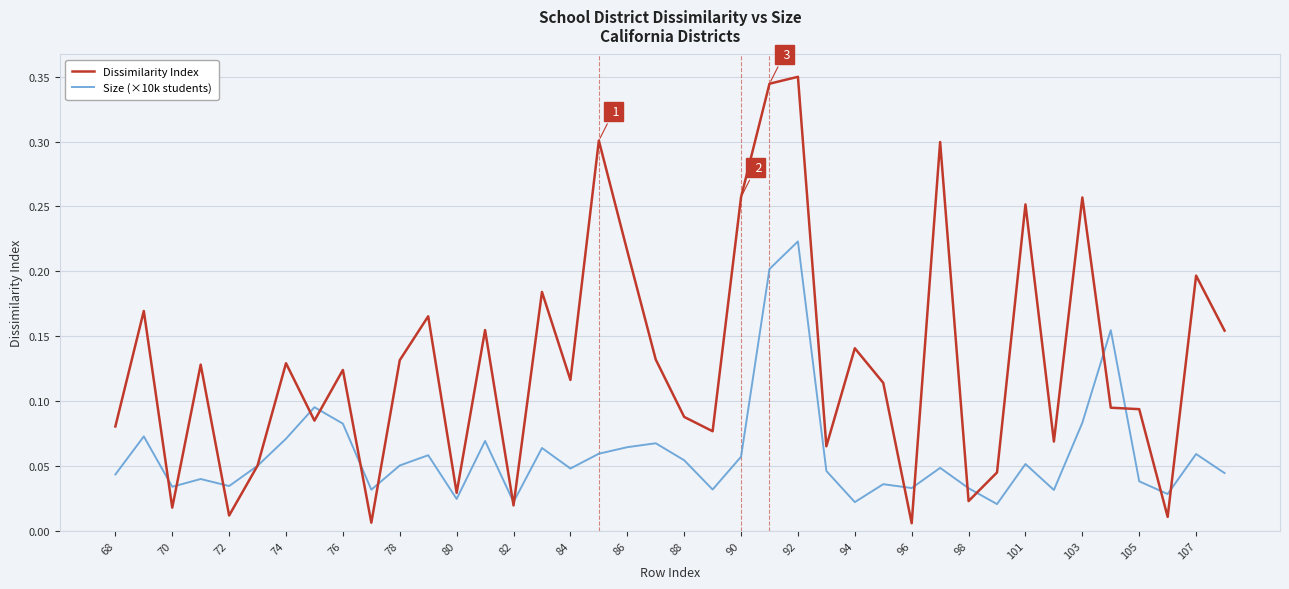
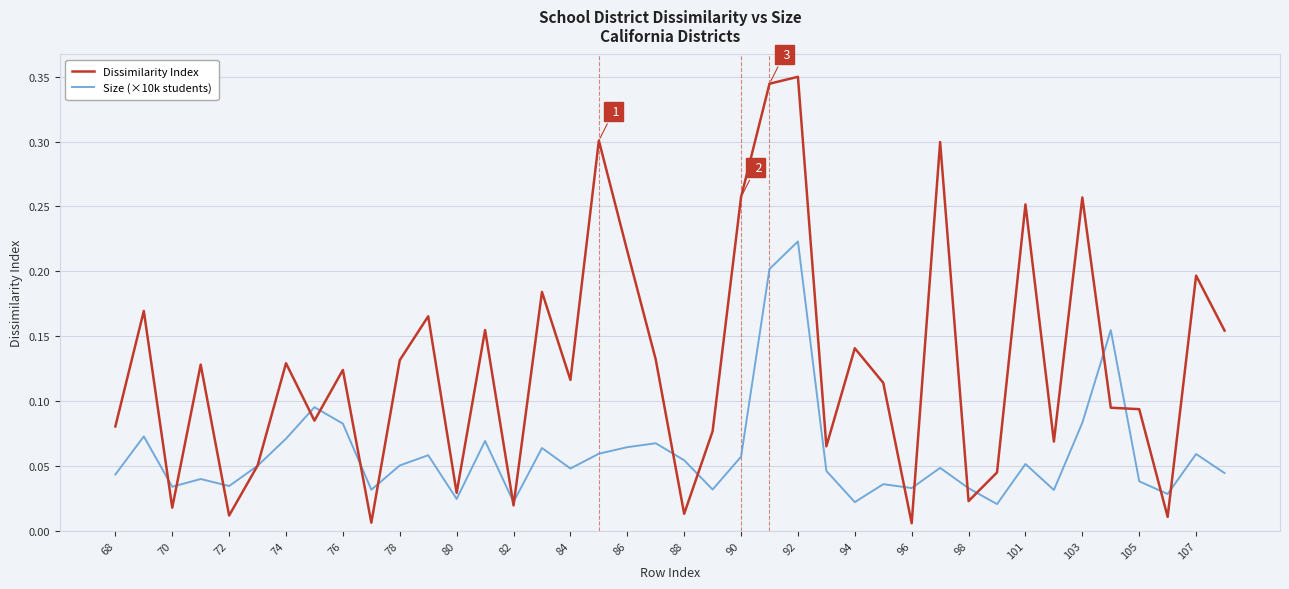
Dissimilarity Index, 88: 0.088 -> 0.013
